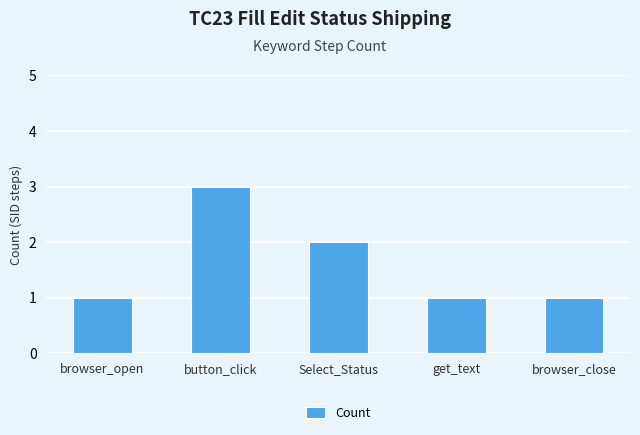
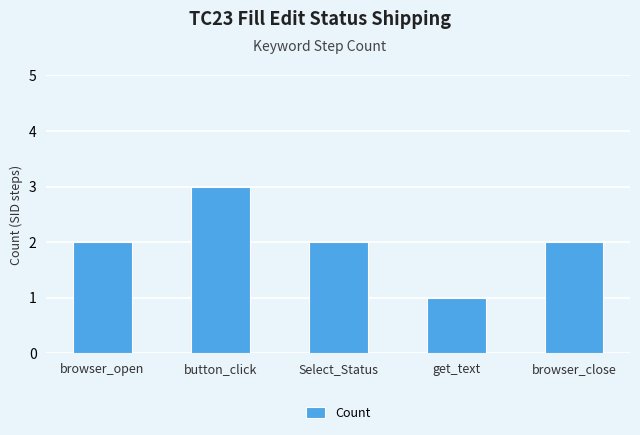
browser_open: 1 -> 2
browser_close: 1 -> 2
